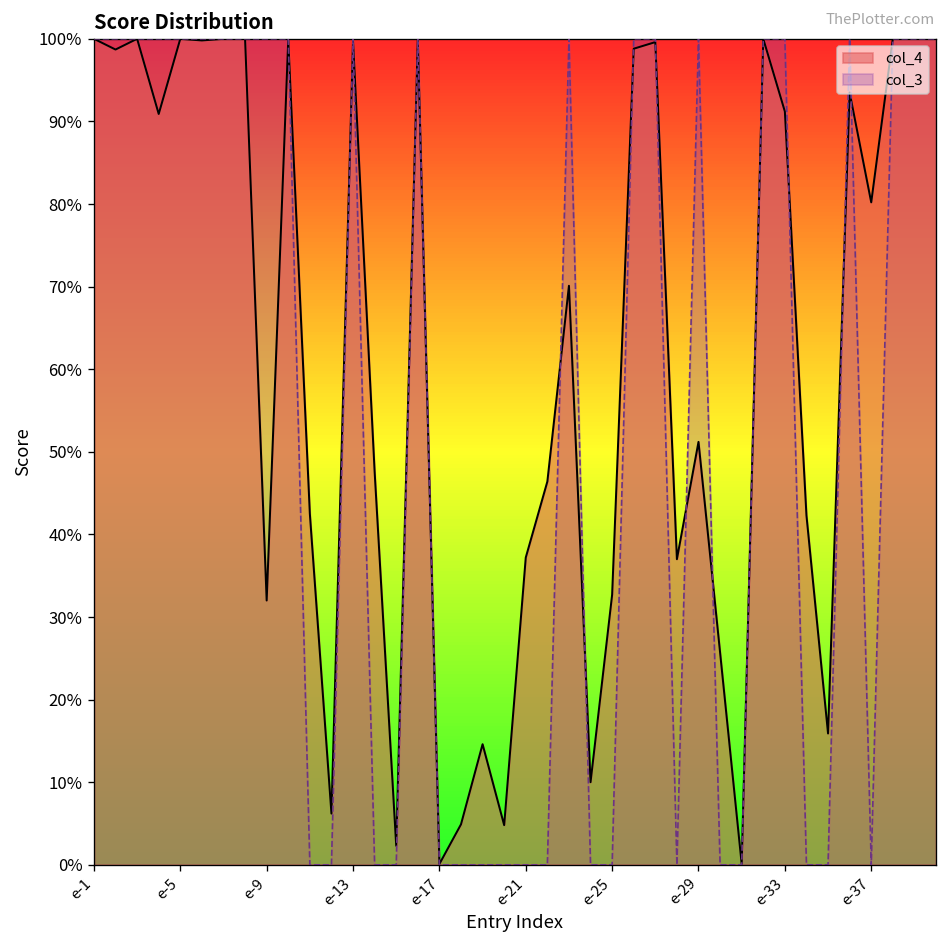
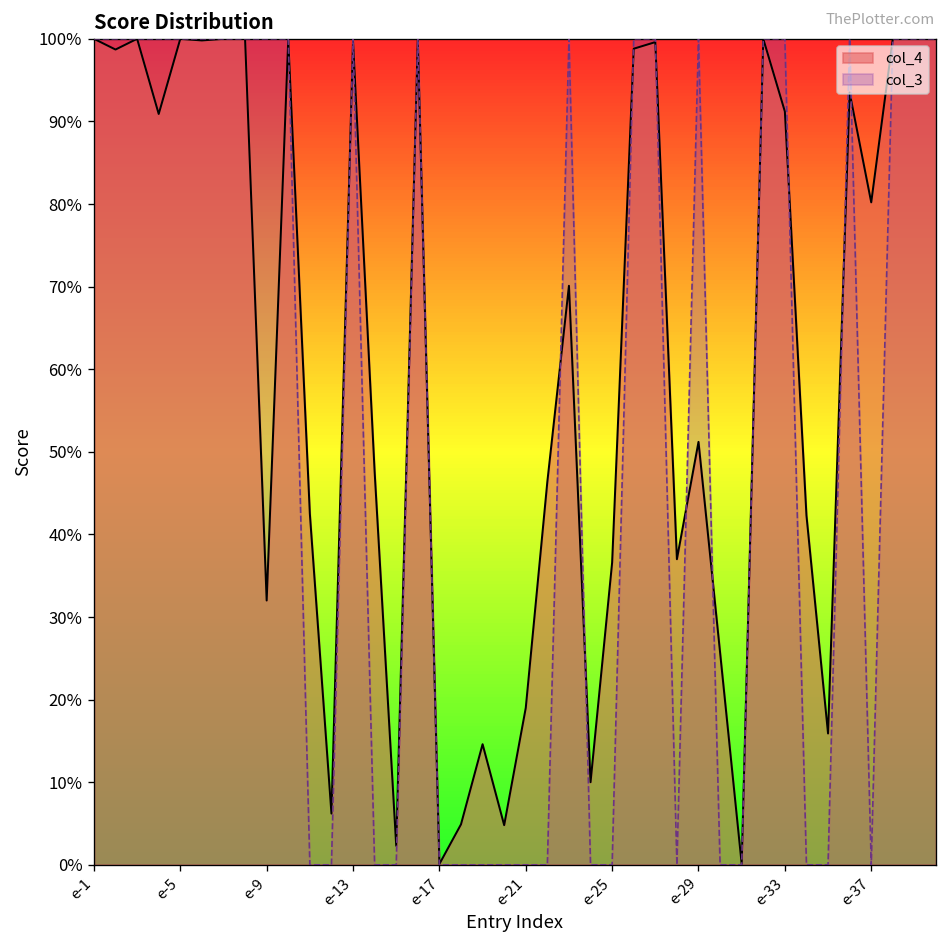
col_4, e-21: 37% -> 19%
col_4, e-25: 33% -> 37%
